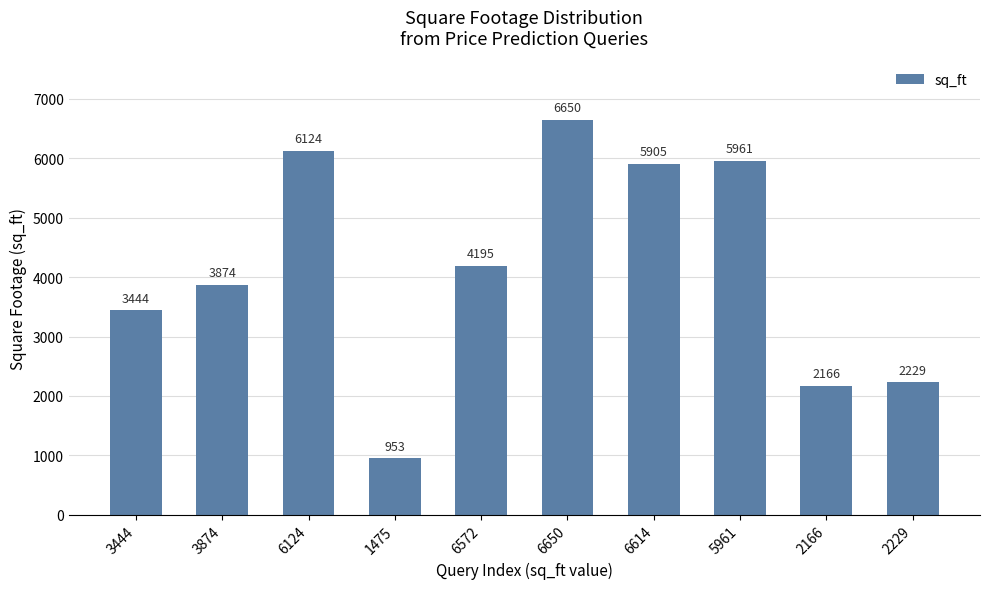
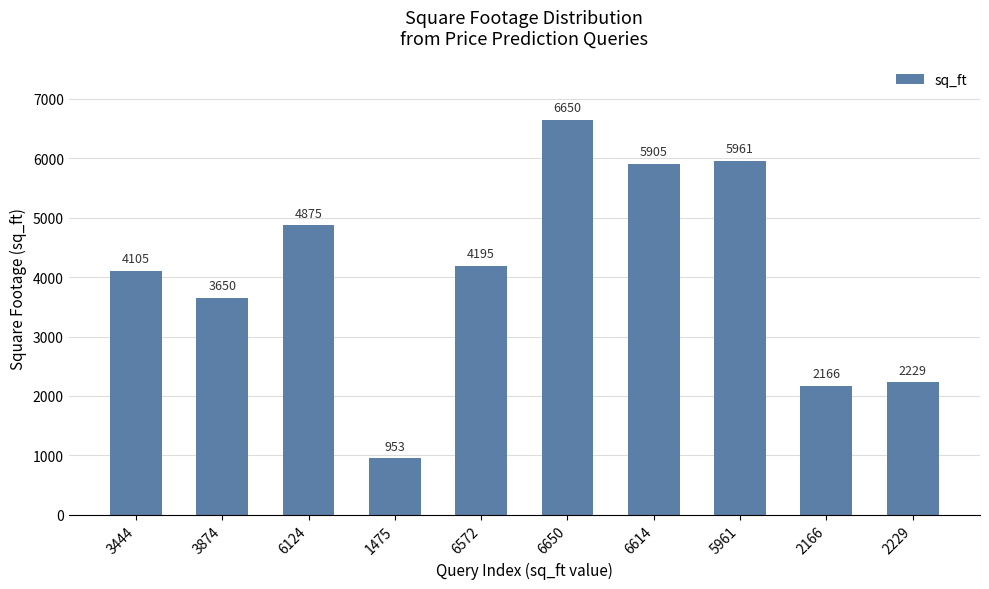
3444: 3444 -> 4105
3874: 3874 -> 3650
6124: 6124 -> 4875
